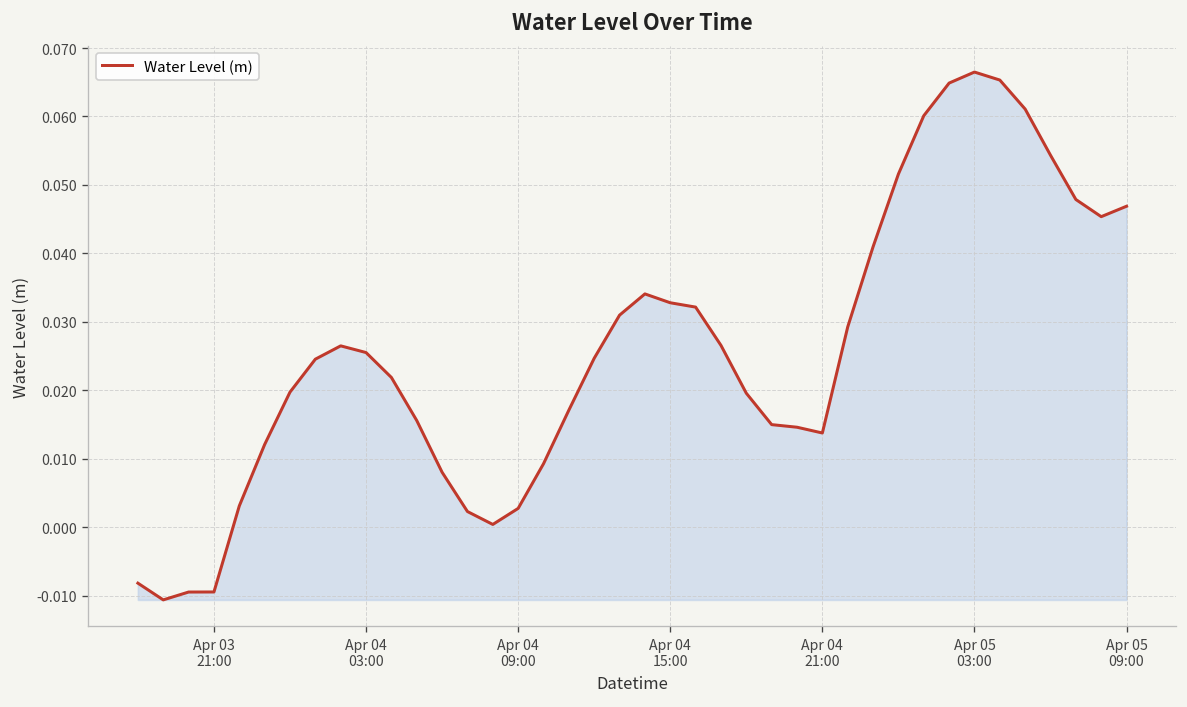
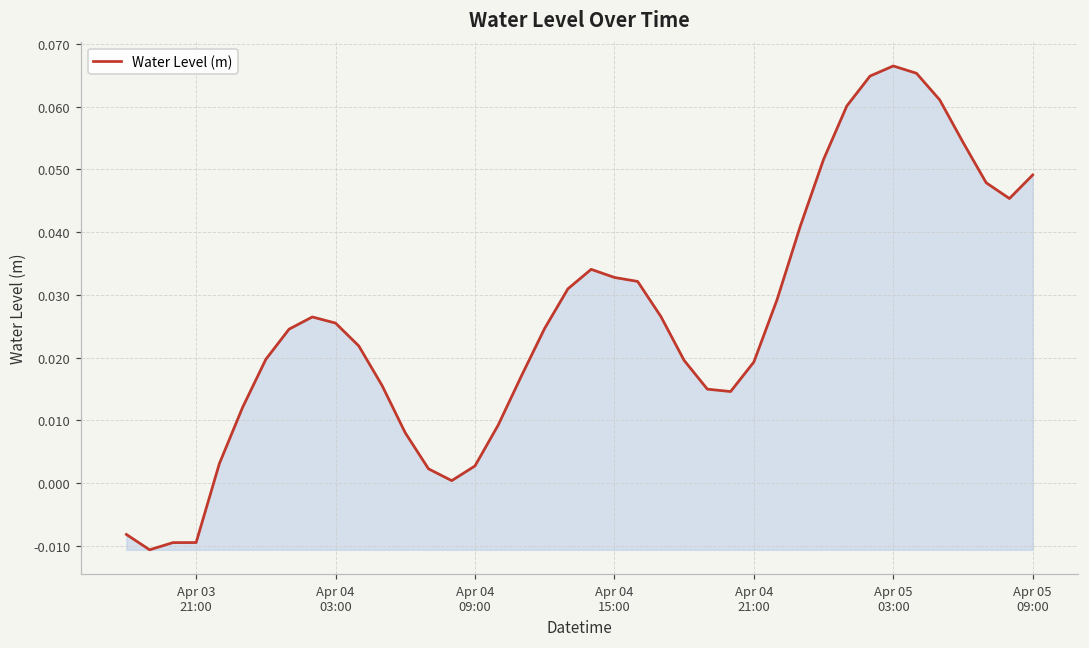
Apr 04 21:00: 0.014 -> 0.019
Apr 05 09:00: 0.047 -> 0.049
